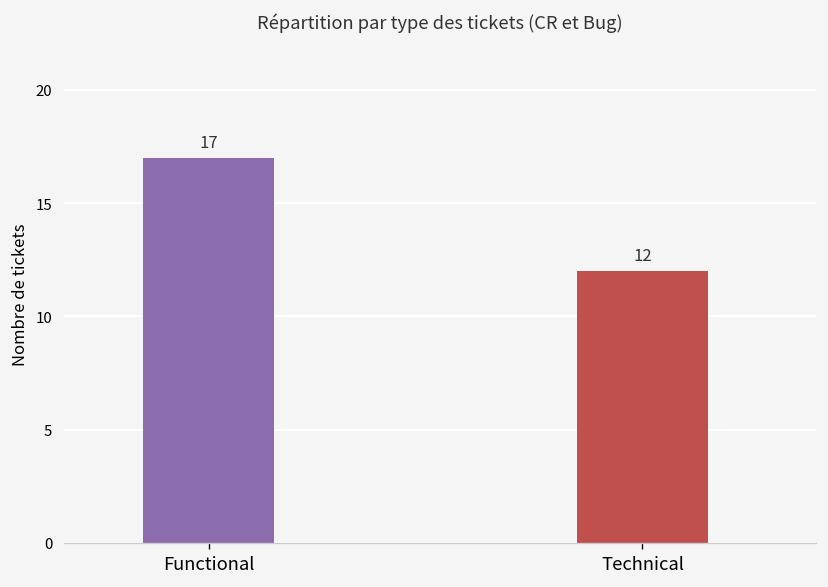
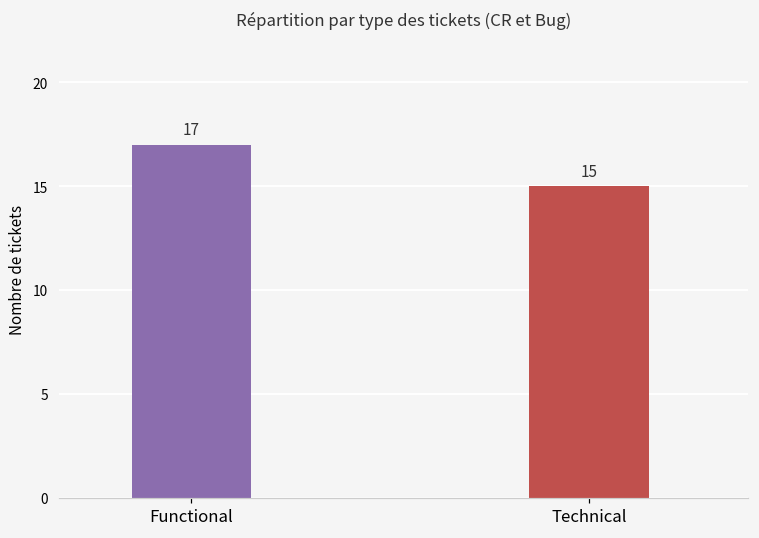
Technical: 12 -> 15
